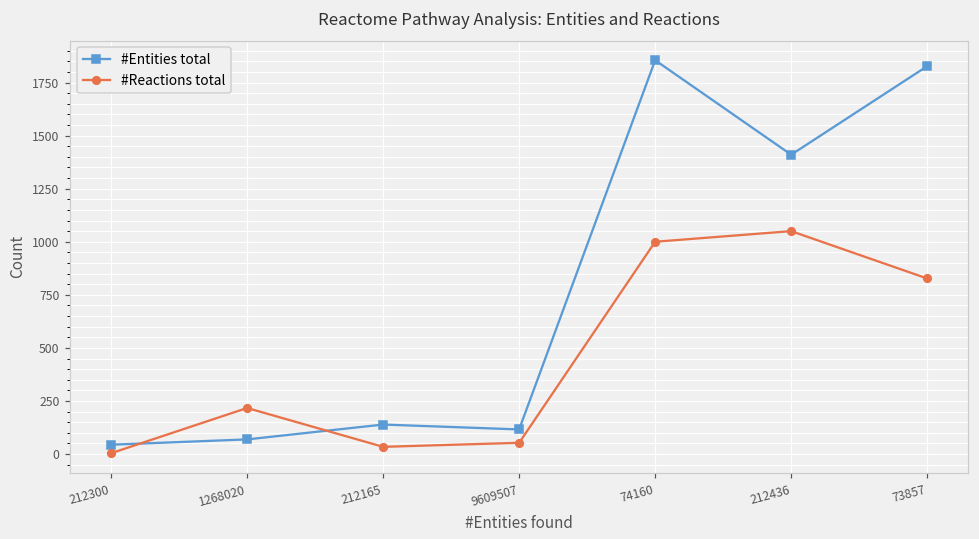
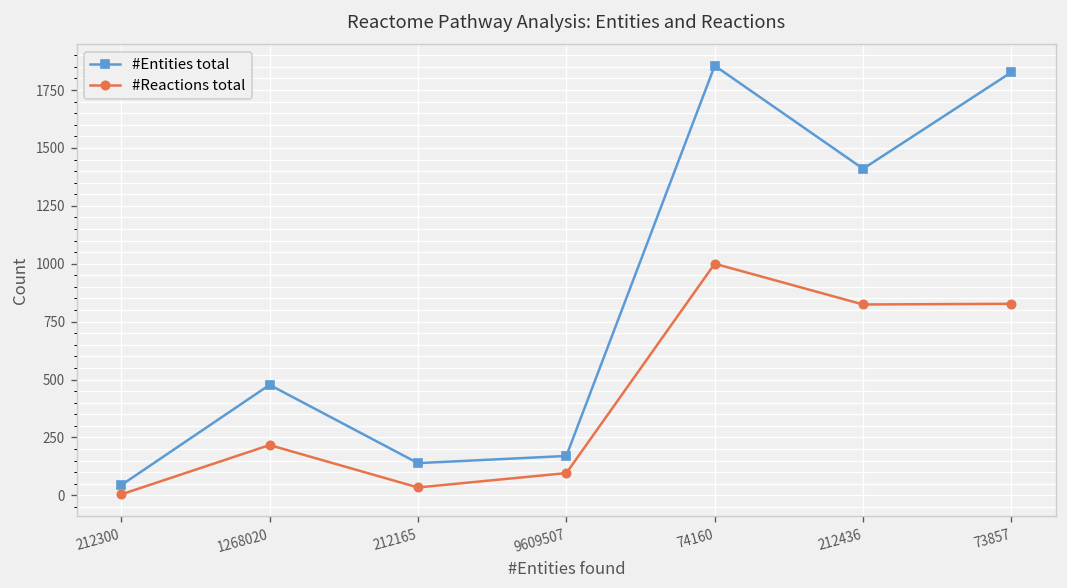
#Entities total, 1268020: 70 -> 480
#Entities total, 9609507: 120 -> 170
#Reactions total, 9609507: 50 -> 100
#Reactions total, 212436: 1050 -> 820
